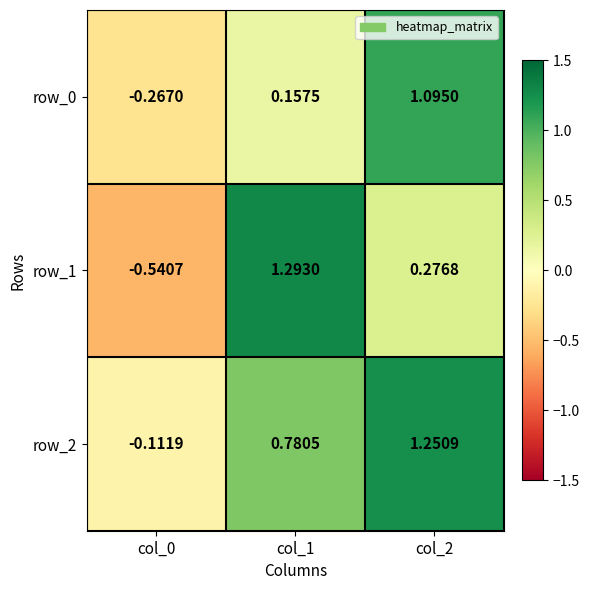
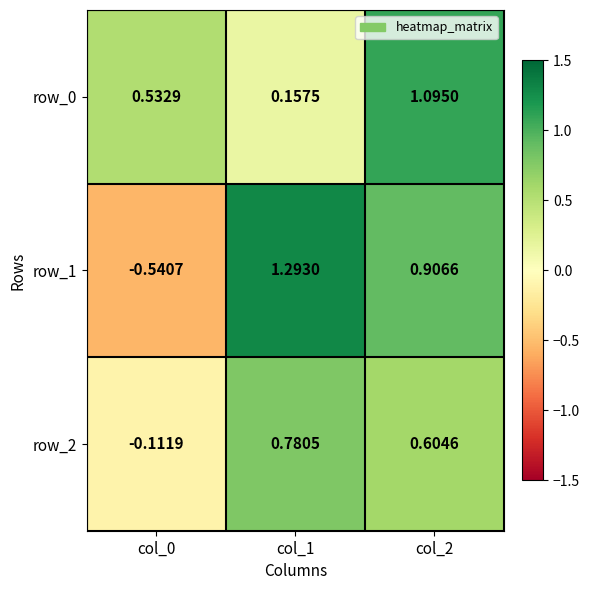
row_0, col_0: -0.2670 -> 0.5329
row_1, col_2: 0.2768 -> 0.9066
row_2, col_2: 1.2509 -> 0.6046
